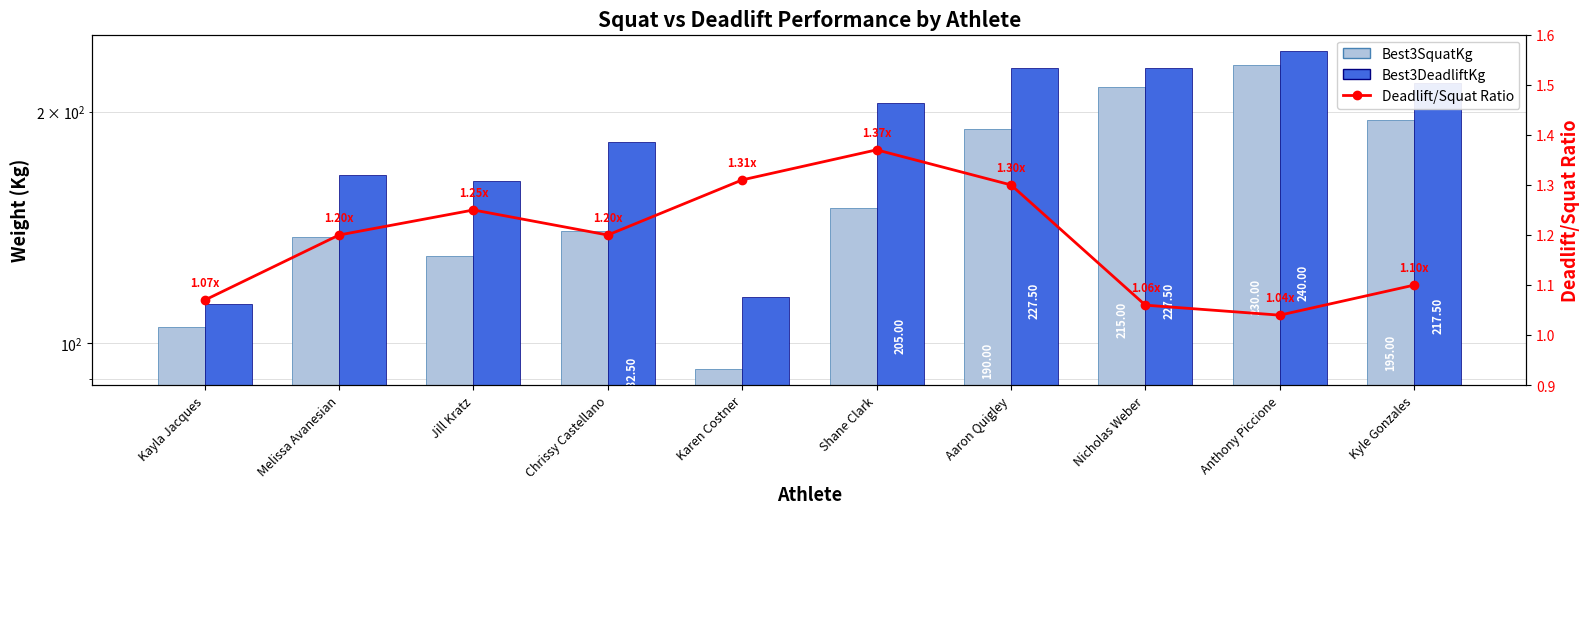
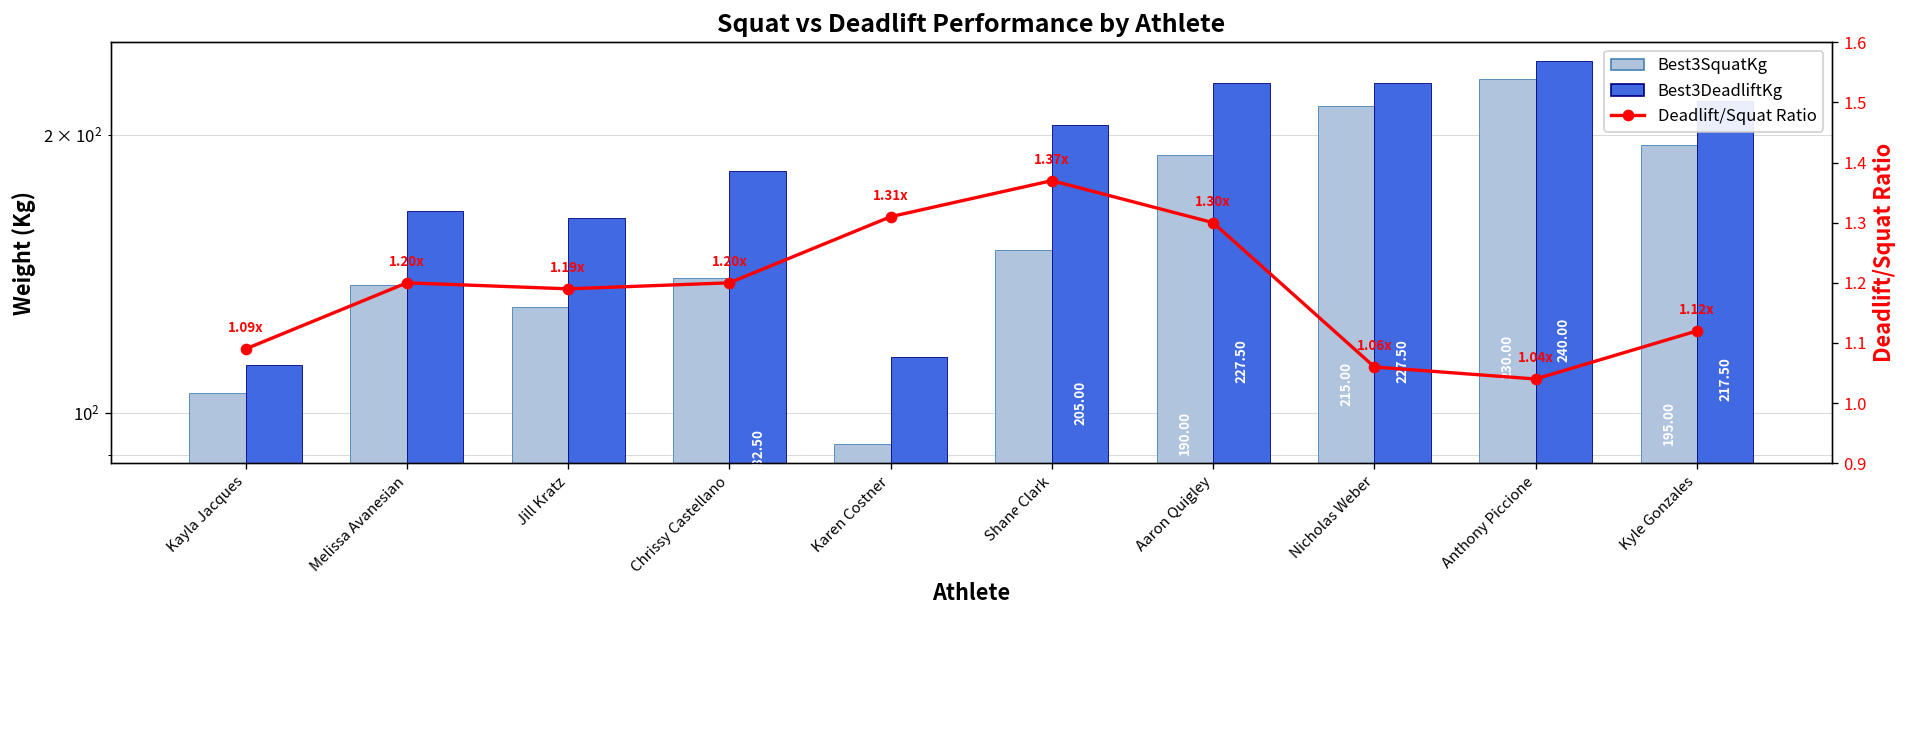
Deadlift/Squat Ratio, Kayla Jacques: 1.07x -> 1.09x
Deadlift/Squat Ratio, Jill Kratz: 1.25x -> 1.19x
Deadlift/Squat Ratio, Kyle Gonzales: 1.10x -> 1.12x
